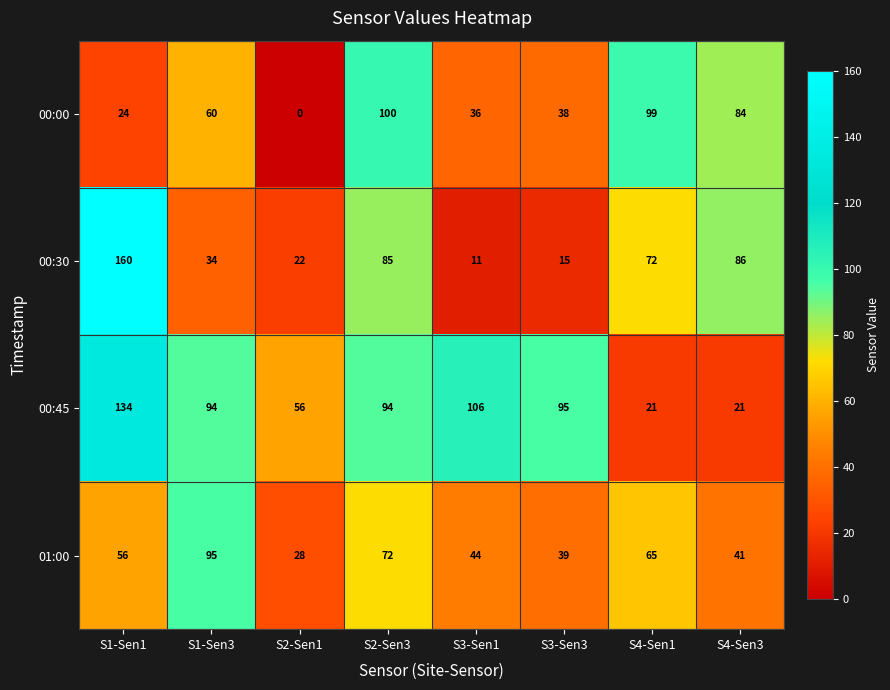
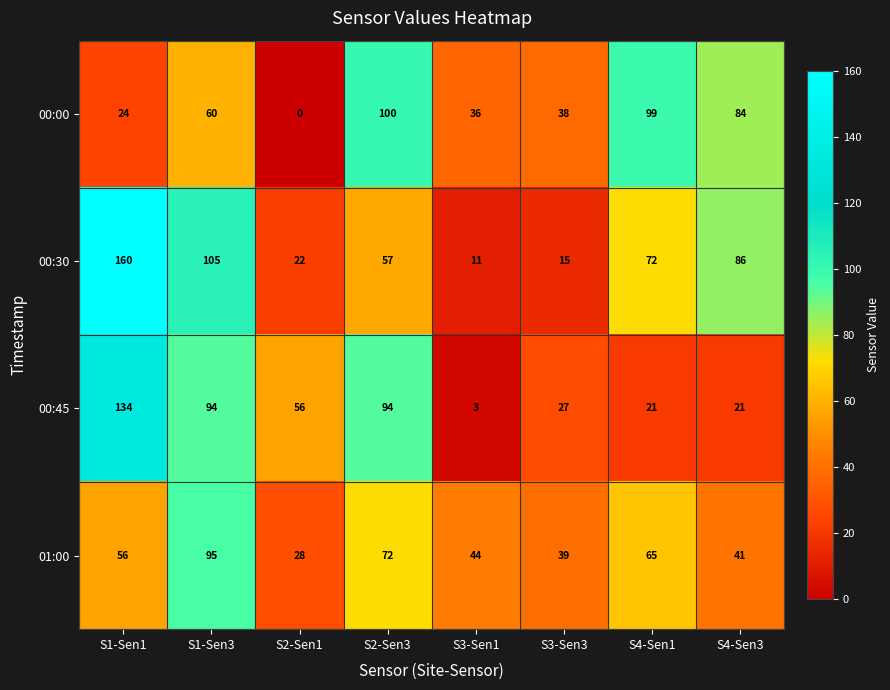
00:30, S1-Sen3: 34 -> 105
00:30, S2-Sen3: 85 -> 57
00:45, S3-Sen1: 106 -> 3
00:45, S3-Sen3: 95 -> 27
